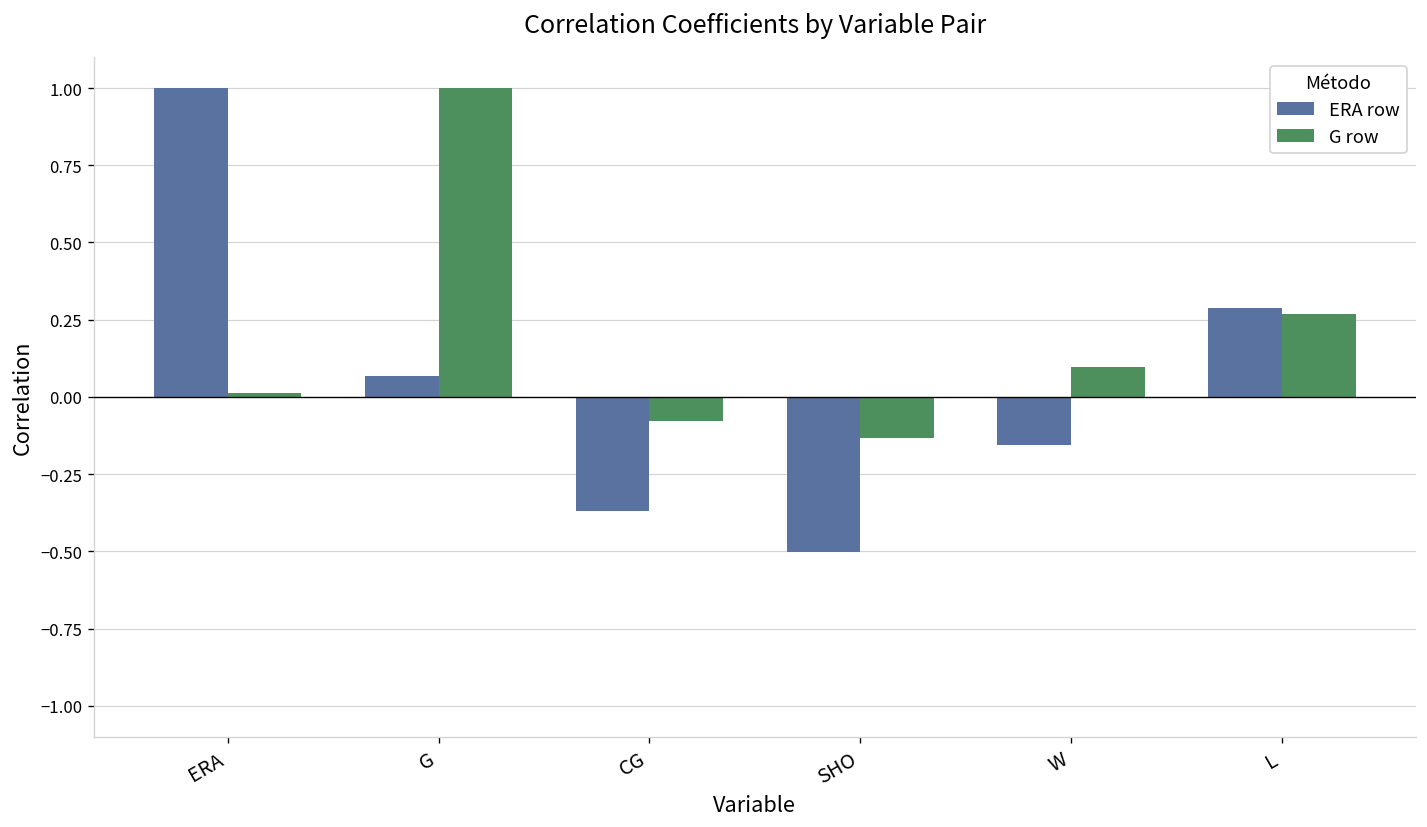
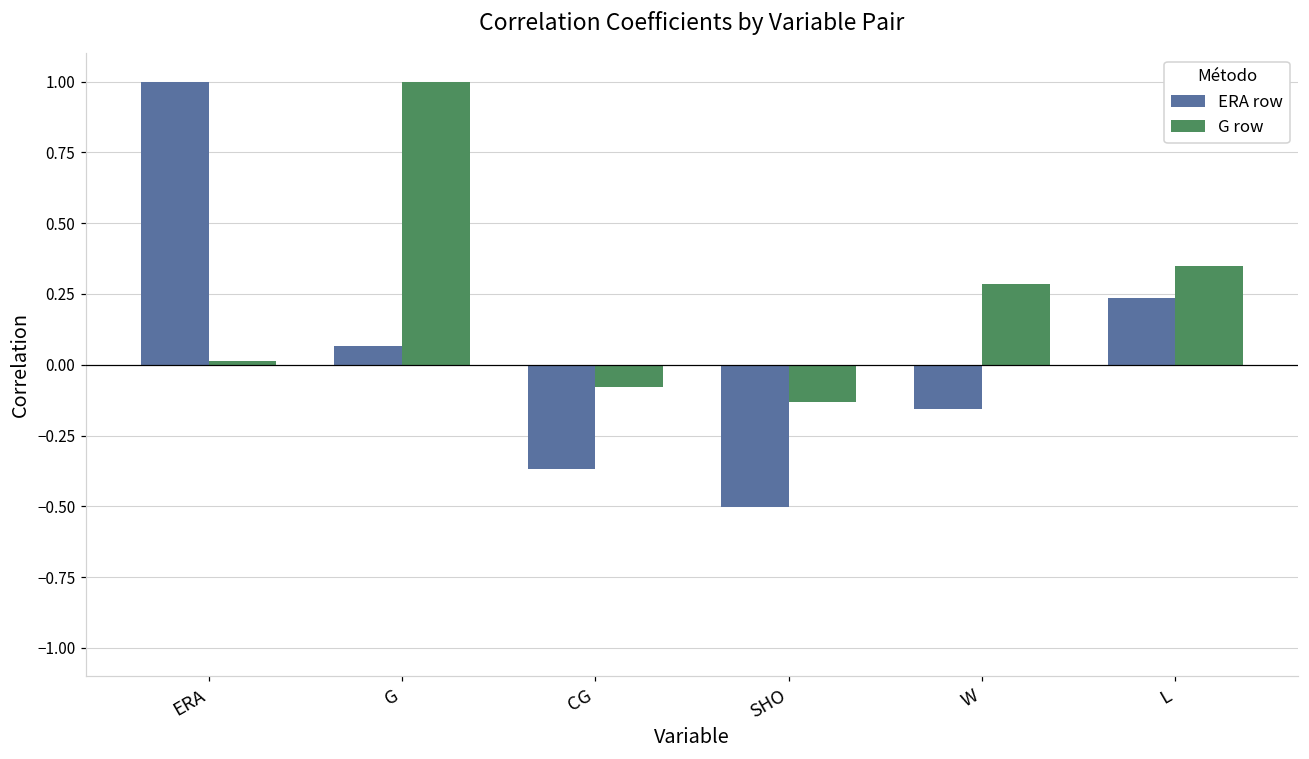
G row, W: 0.10 -> 0.29
ERA row, L: 0.29 -> 0.24
G row, L: 0.27 -> 0.35
